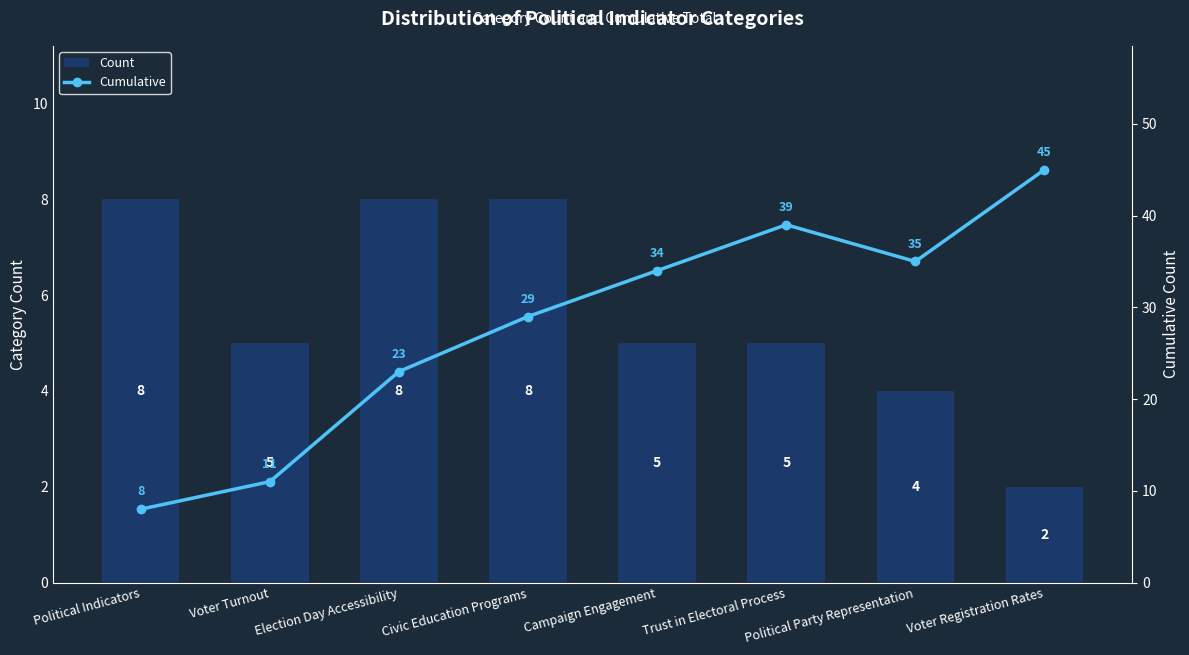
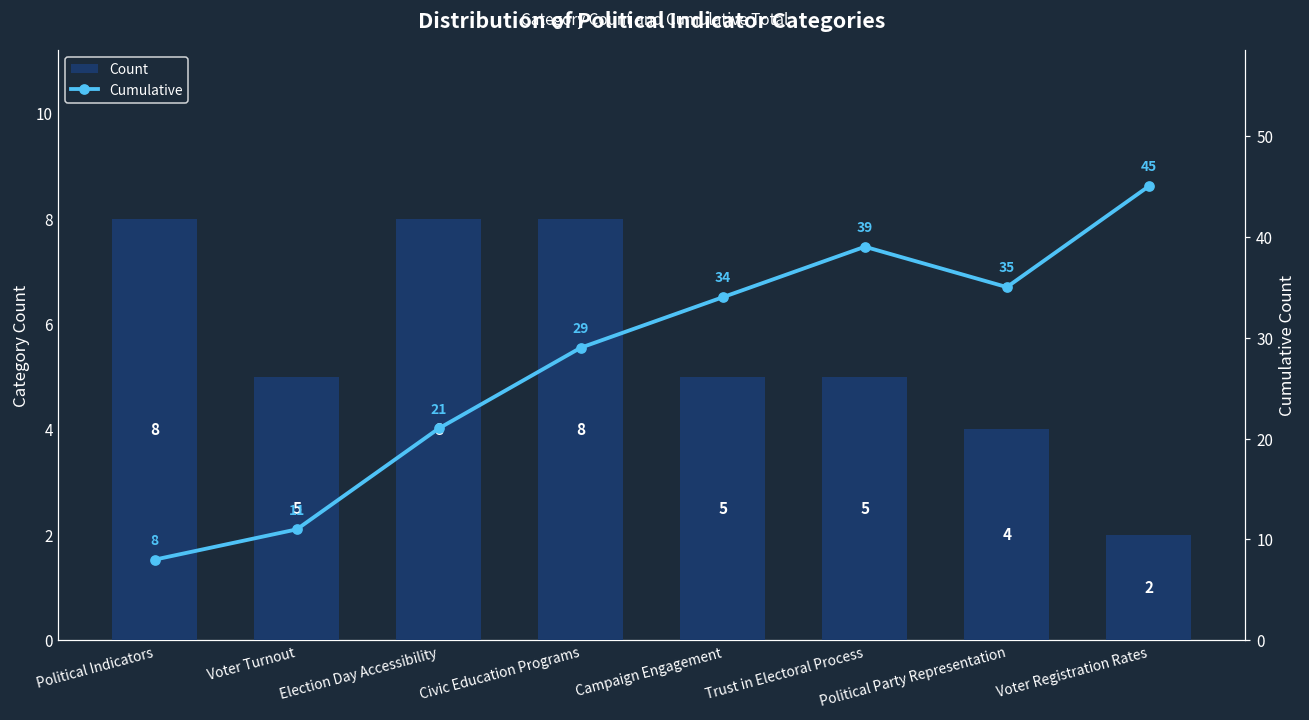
Cumulative, Election Day Accessibility: 23 -> 21
